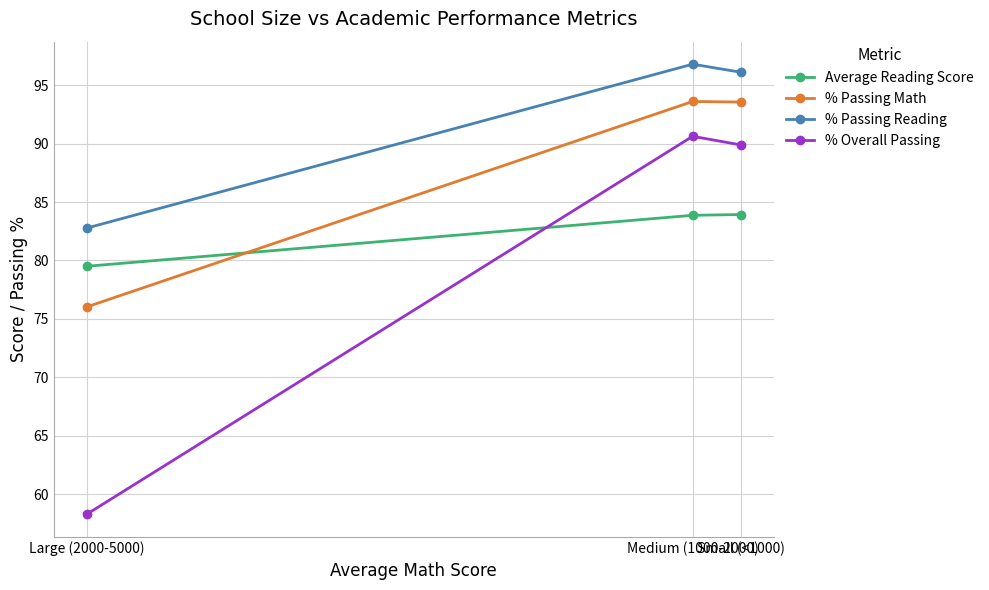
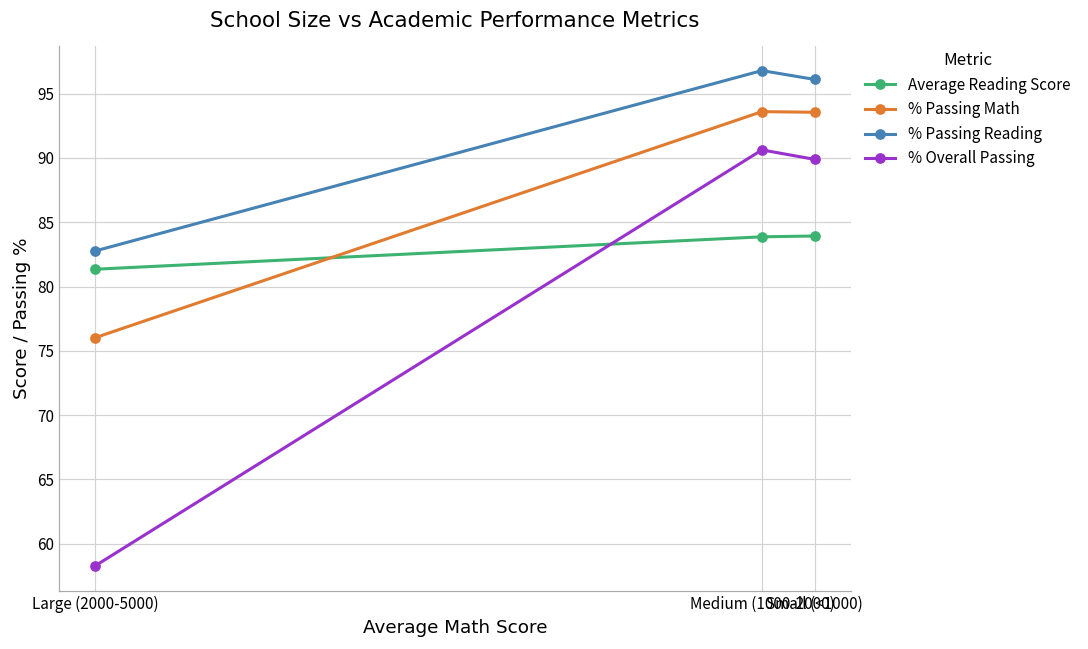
Average Reading Score, Large (2000-5000): 79.5 -> 81.3
